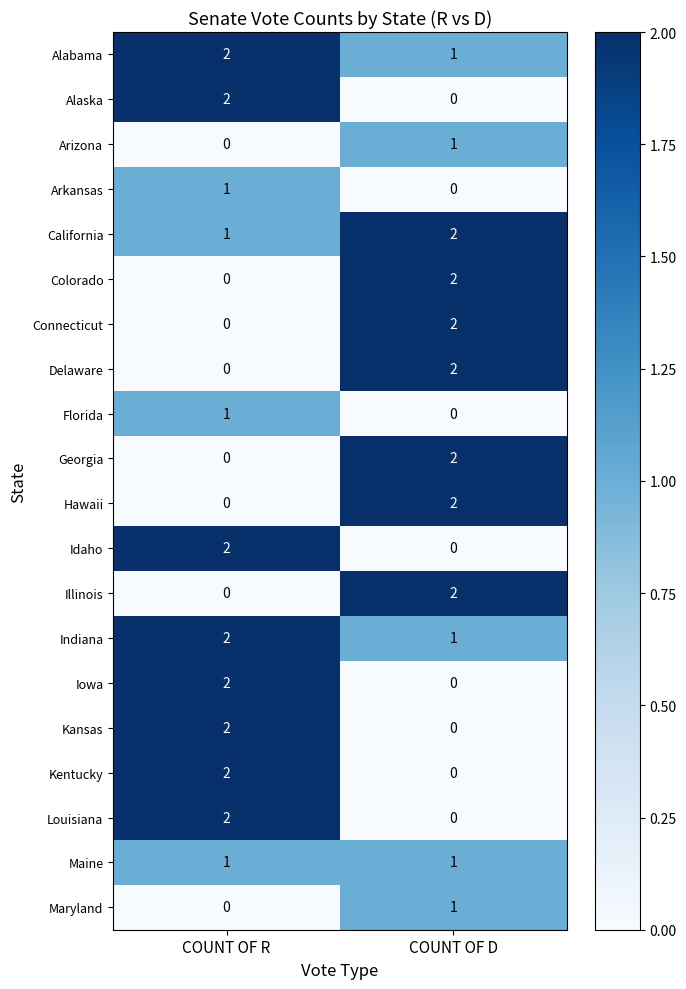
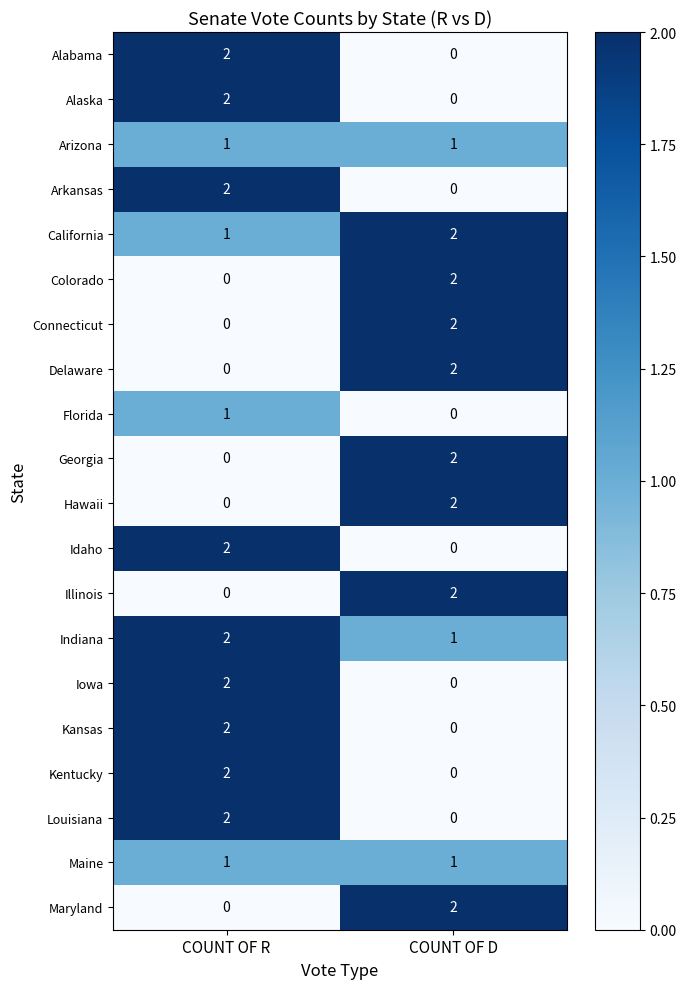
Alabama, COUNT OF D: 1 -> 0
Arizona, COUNT OF R: 0 -> 1
Arkansas, COUNT OF R: 1 -> 2
Maryland, COUNT OF D: 1 -> 2
